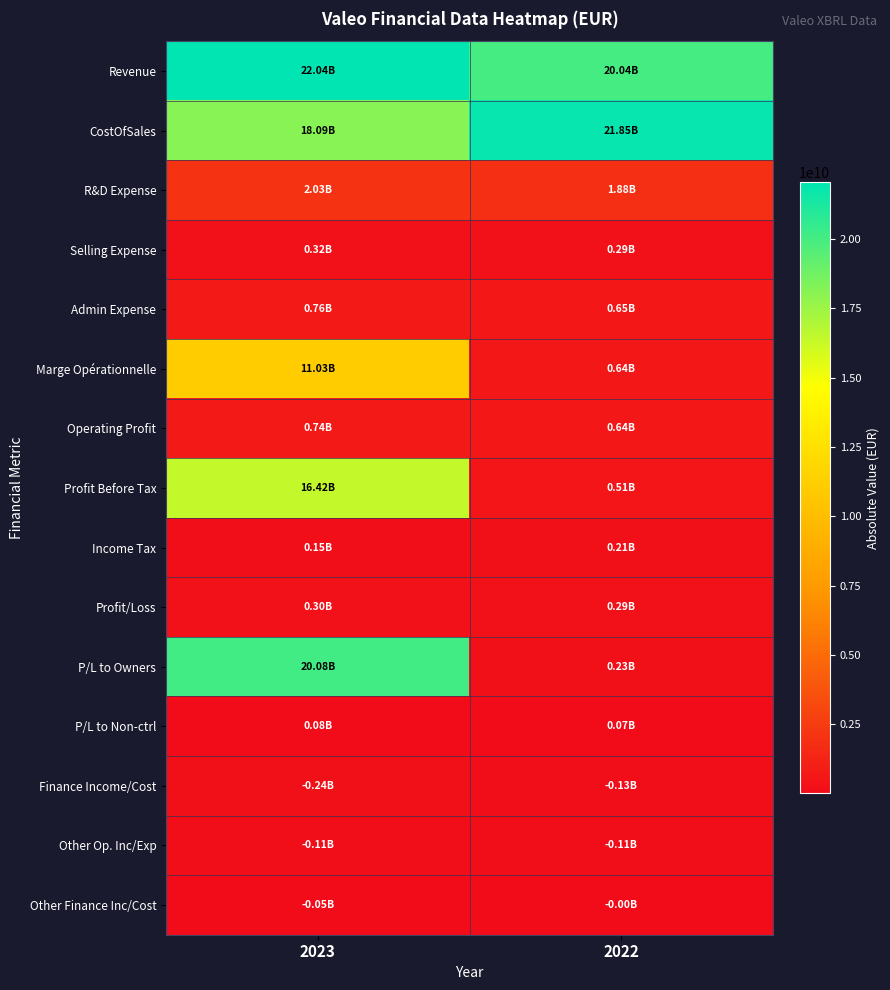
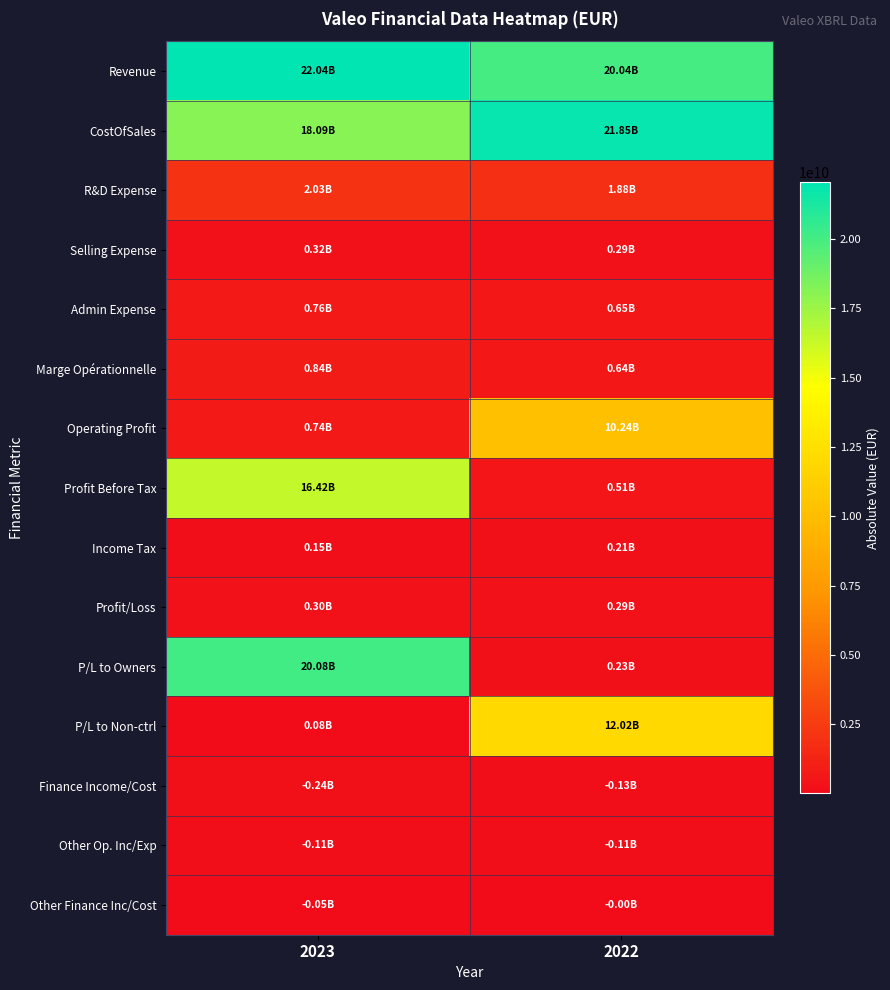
Marge Opérationnelle, 2023: 11.03B -> 0.84B
Operating Profit, 2022: 0.64B -> 10.24B
P/L to Non-ctrl, 2022: 0.07B -> 12.02B
